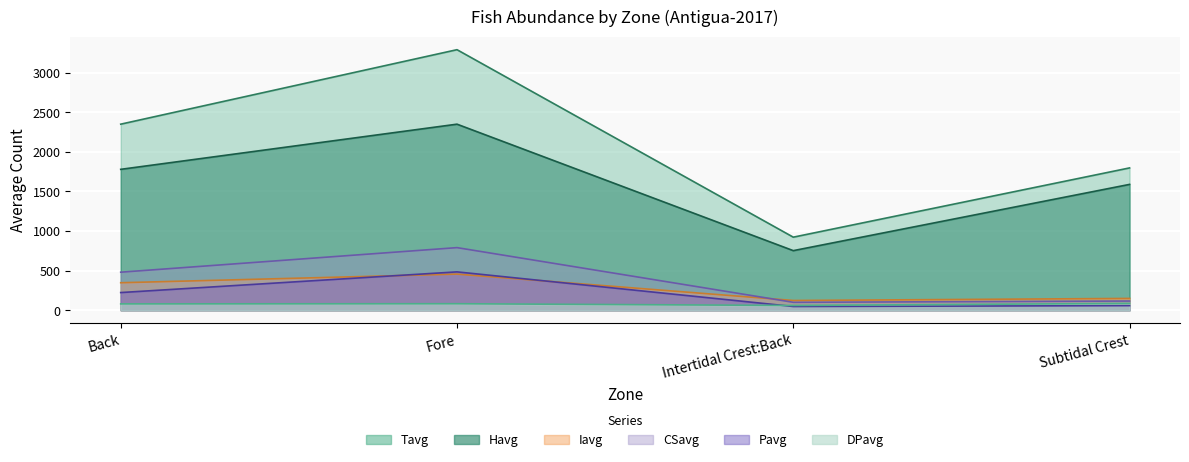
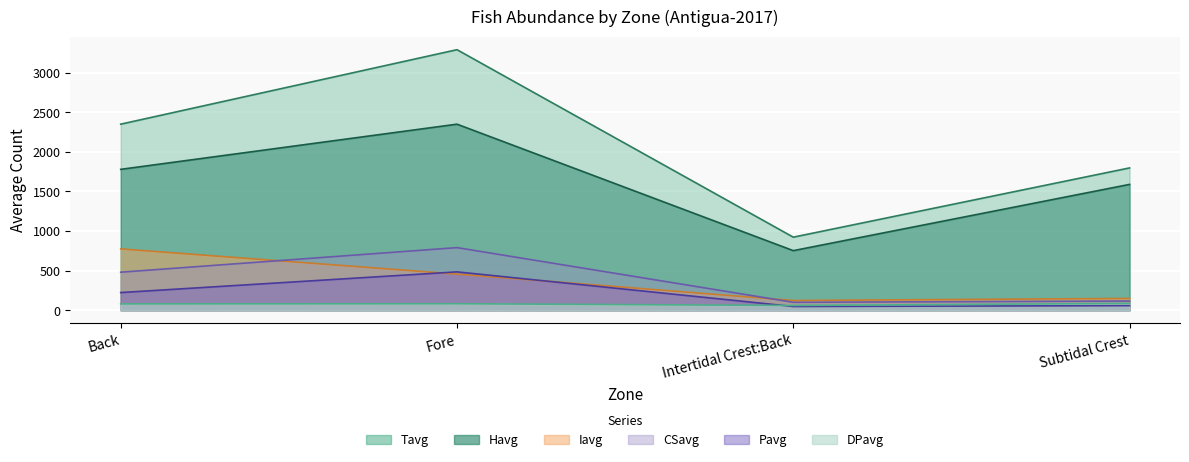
Iavg, Back: 300 -> 800
